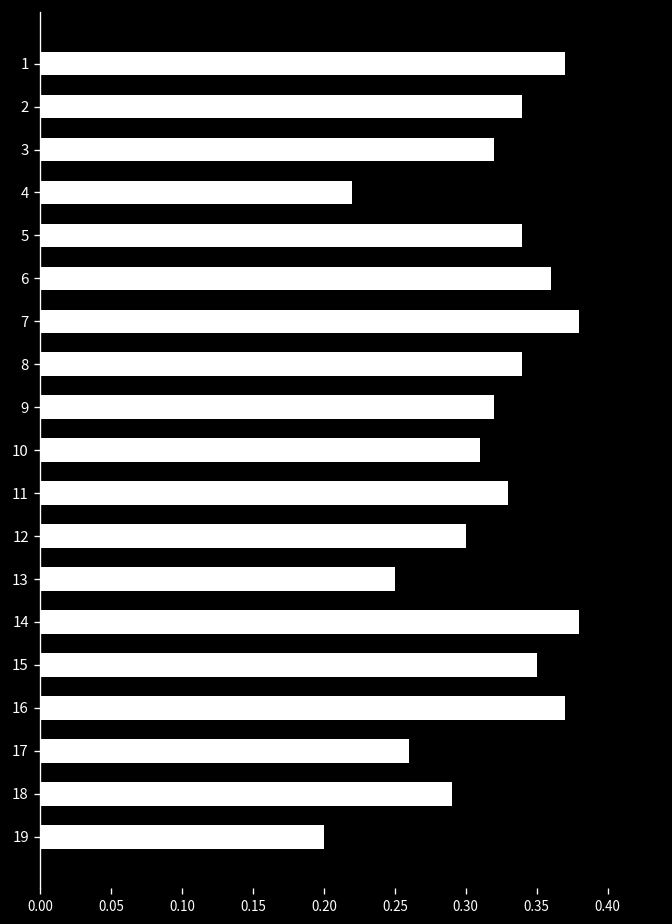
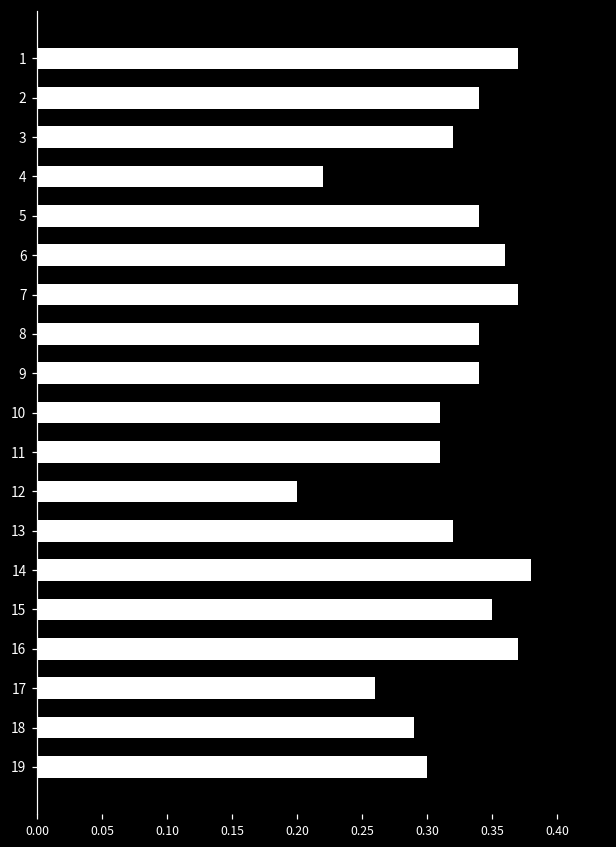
7: 0.38 -> 0.37
9: 0.32 -> 0.34
11: 0.33 -> 0.31
12: 0.3 -> 0.2
13: 0.25 -> 0.32
19: 0.2 -> 0.3
